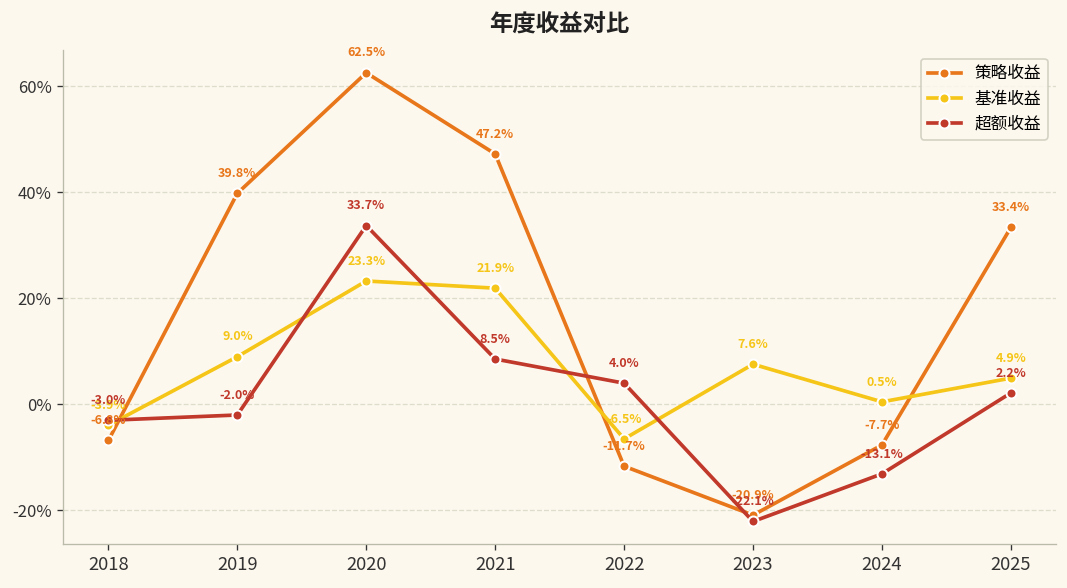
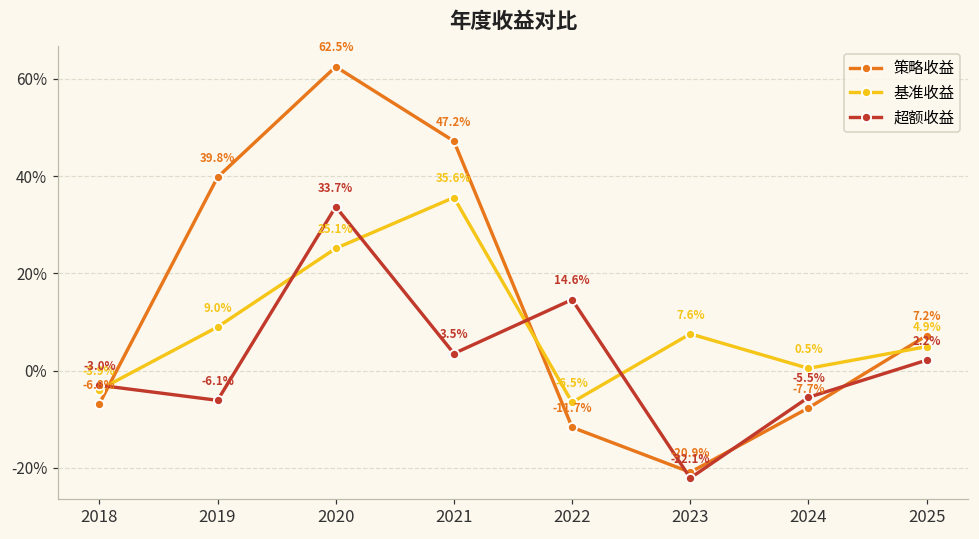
超额收益, 2019: -2.0% -> -6.1%
基准收益, 2020: 23.3% -> 25.1%
基准收益, 2021: 21.9% -> 35.6%
超额收益, 2021: 8.5% -> 3.5%
超额收益, 2022: 4.0% -> 14.6%
超额收益, 2024: -13.1% -> -5.5%
策略收益, 2025: 33.4% -> 7.2%
